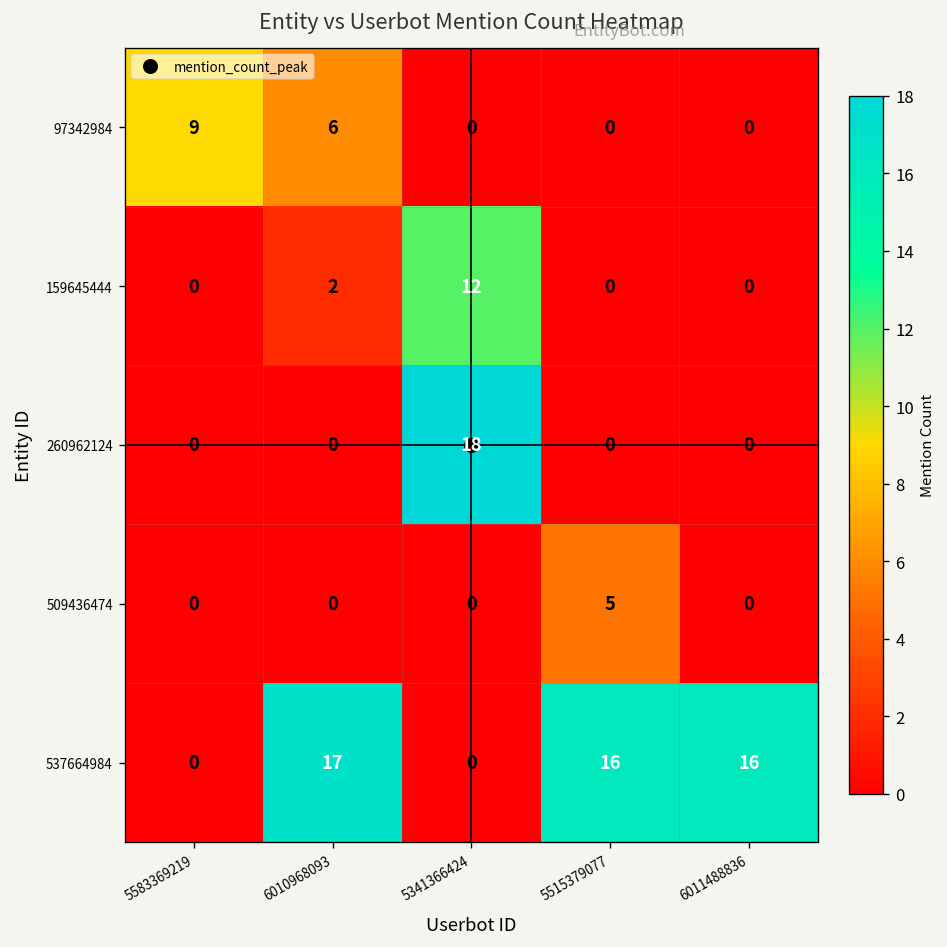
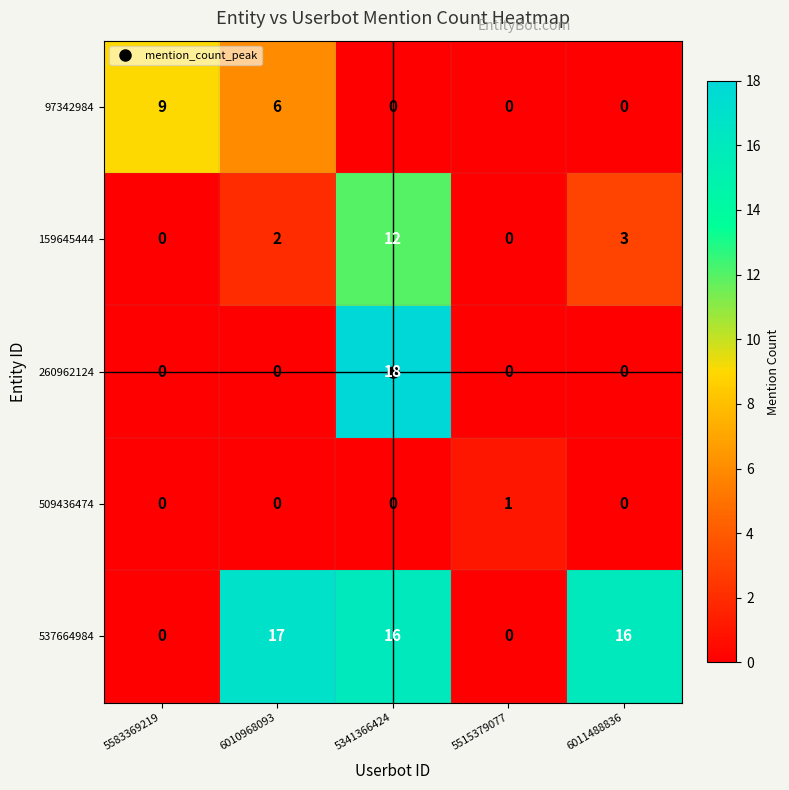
159645444, 6011488836: 0 -> 3
509436474, 5515379077: 5 -> 1
537664984, 5341366424: 0 -> 16
537664984, 5515379077: 16 -> 0
